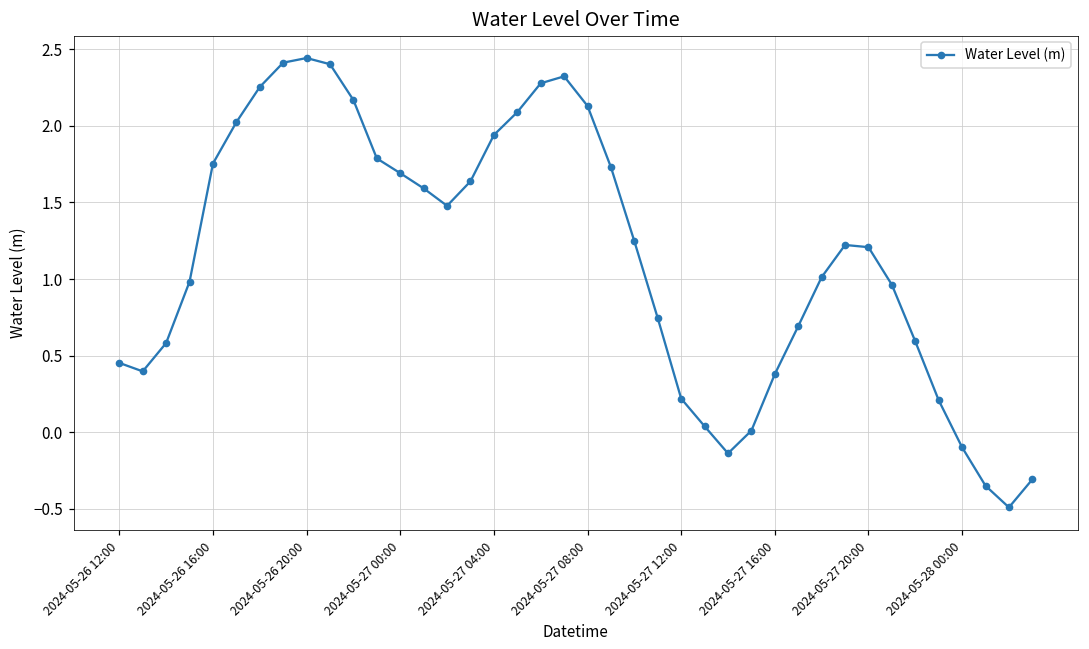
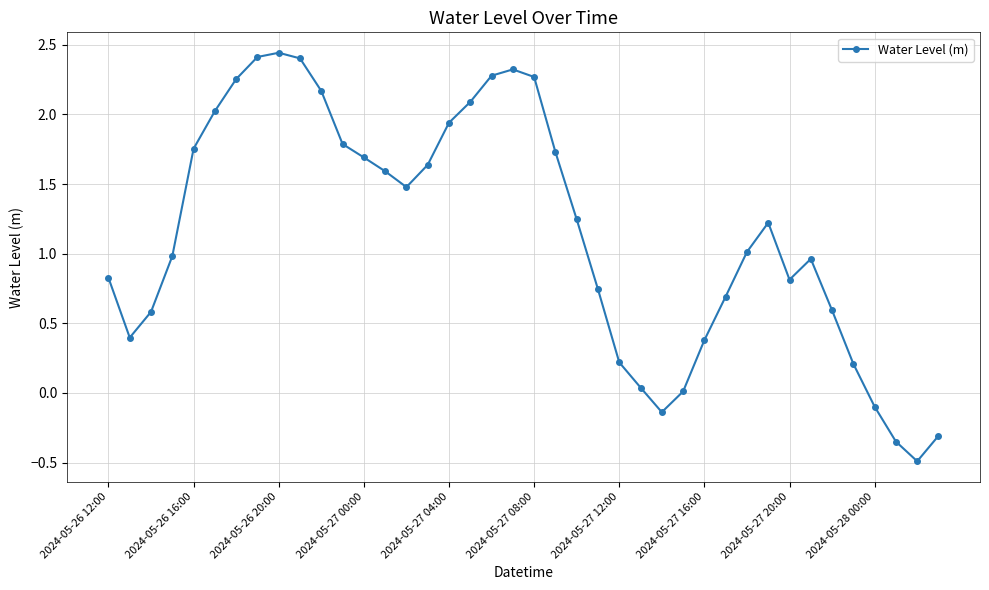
2024-05-26 12:00: 0.45 -> 0.83
2024-05-27 08:00: 2.13 -> 2.27
2024-05-27 20:00: 1.21 -> 0.81
